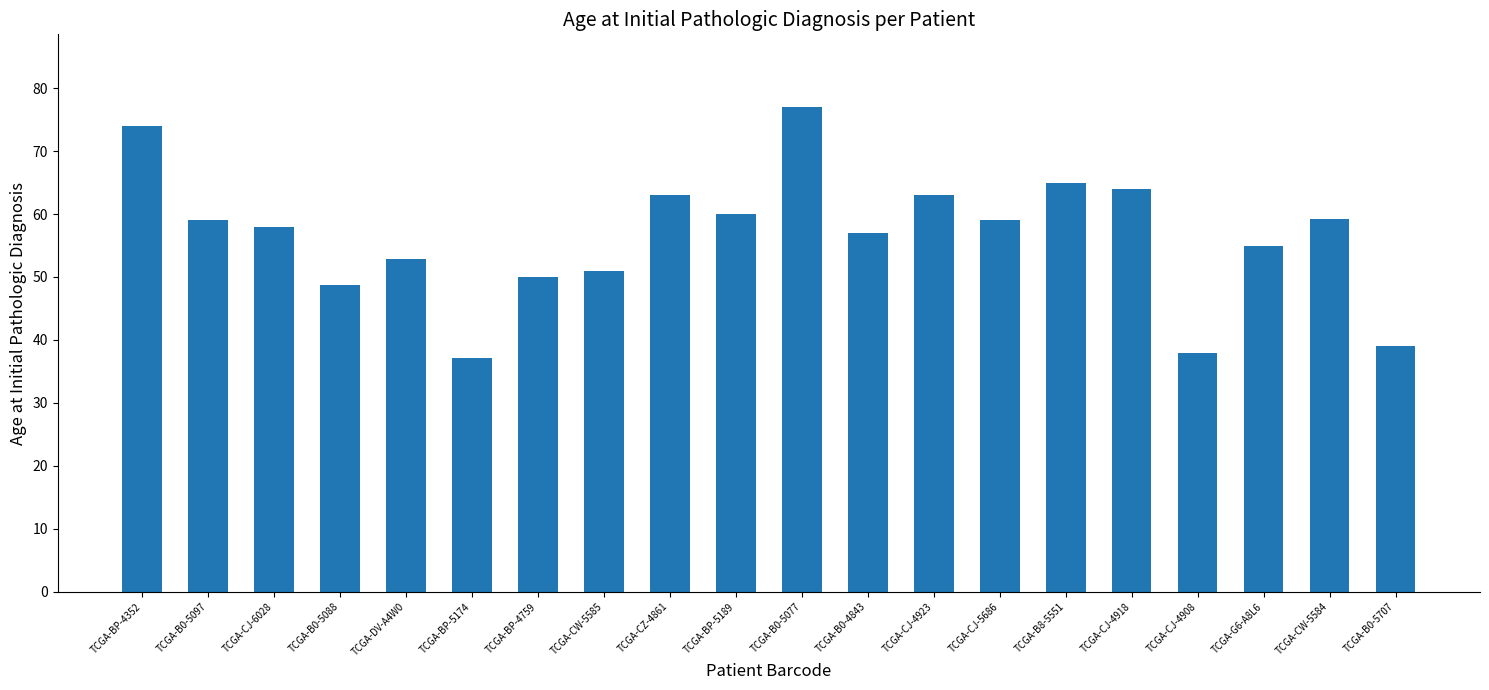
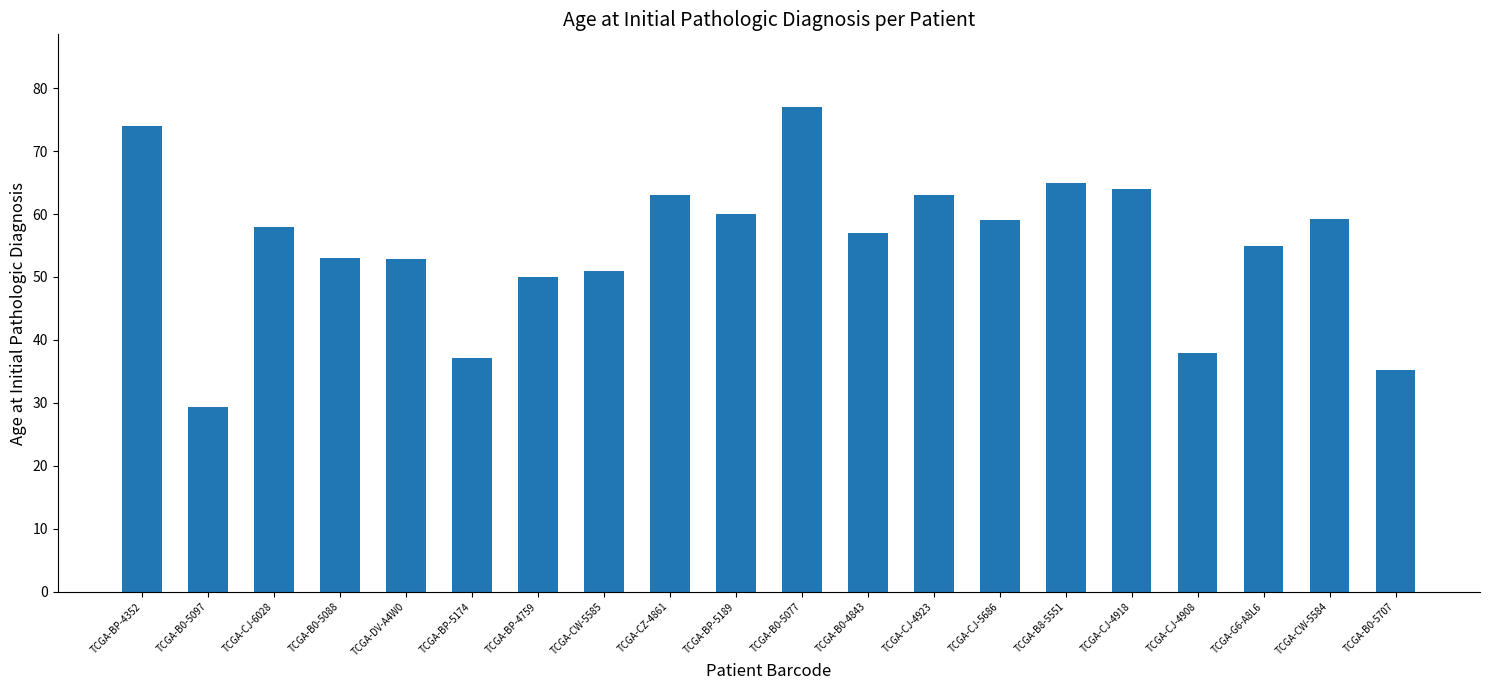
TCGA-B0-5097: 59 -> 29
TCGA-B0-5088: 49 -> 53
TCGA-B0-5707: 39 -> 35
